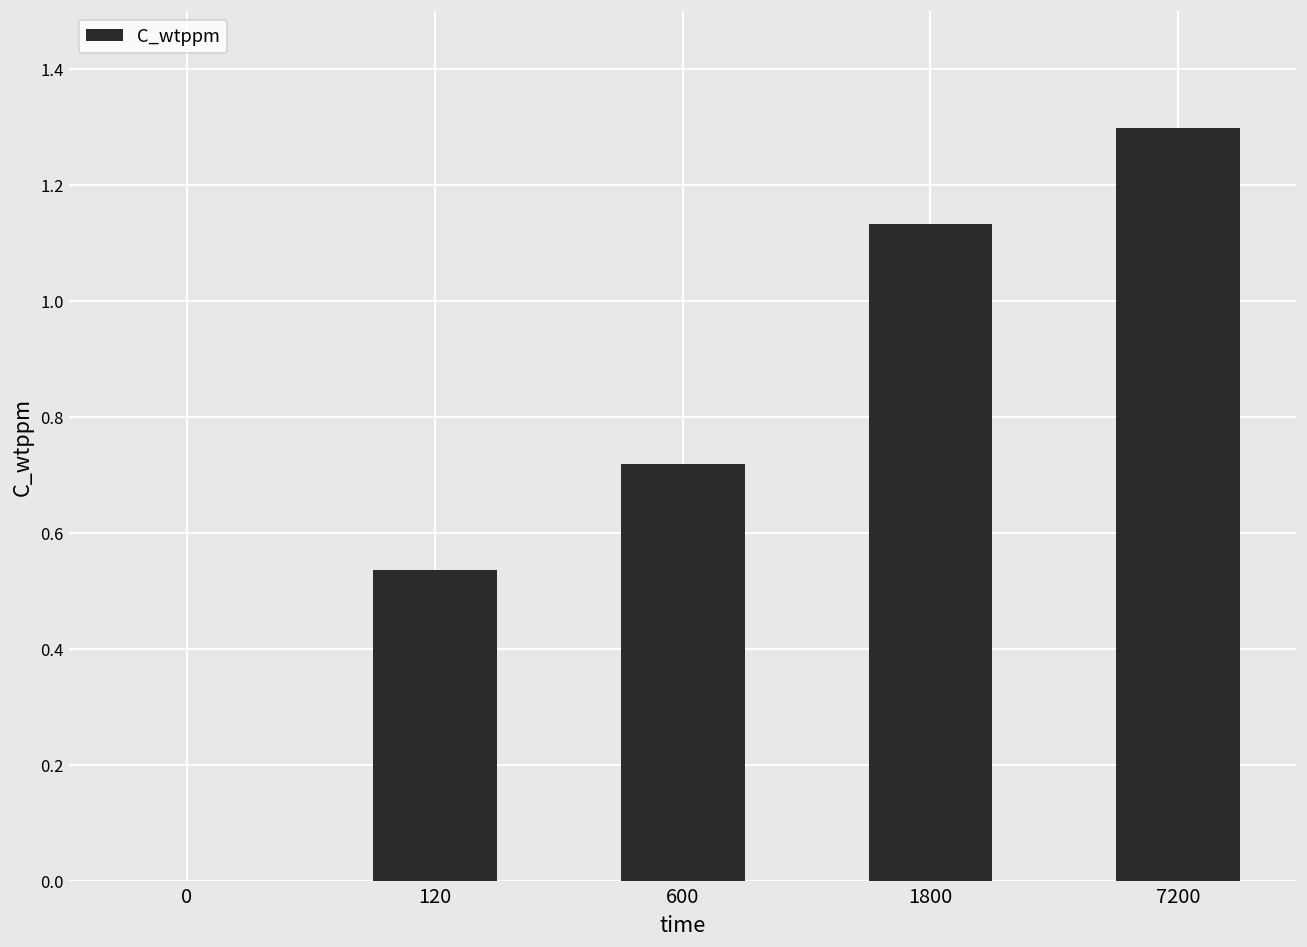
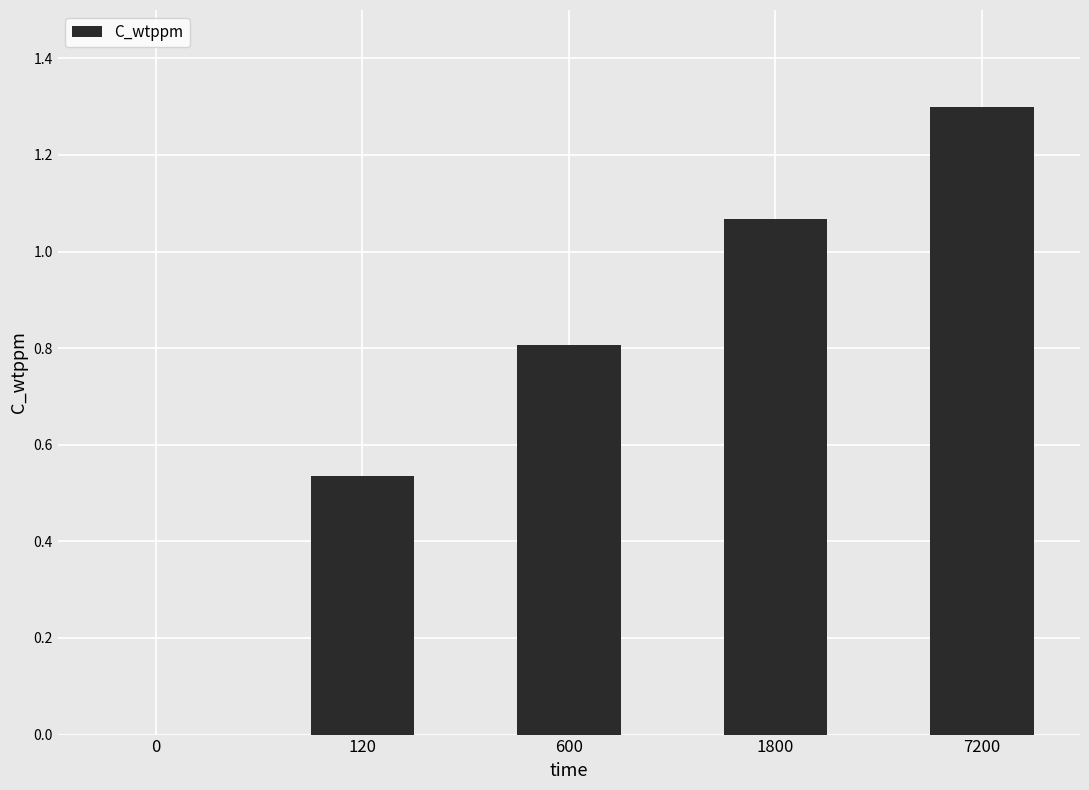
600: 0.72 -> 0.81
1800: 1.13 -> 1.07
